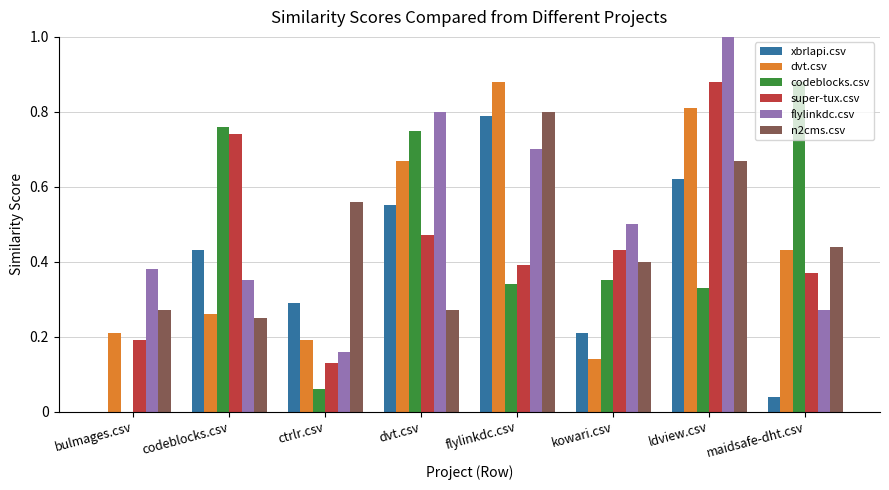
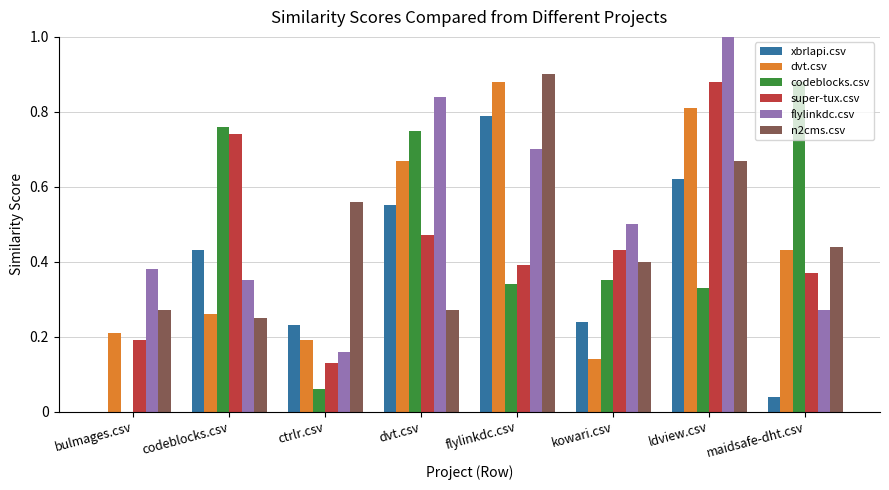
xbrlapi.csv, ctrlr.csv: 0.29 -> 0.23
flylinkdc.csv, dvt.csv: 0.80 -> 0.84
n2cms.csv, flylinkdc.csv: 0.8 -> 0.9
xbrlapi.csv, kowari.csv: 0.21 -> 0.24
